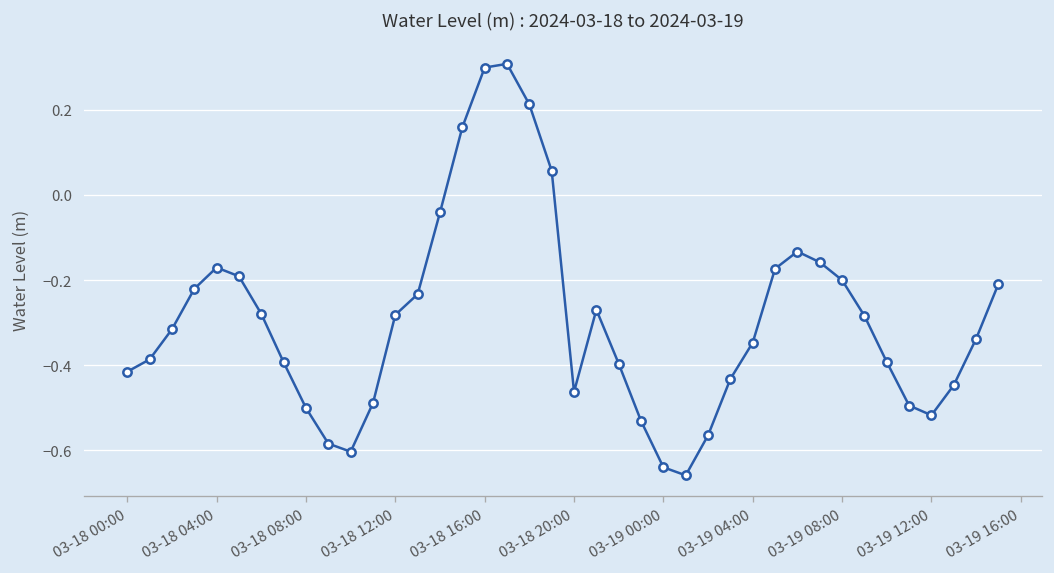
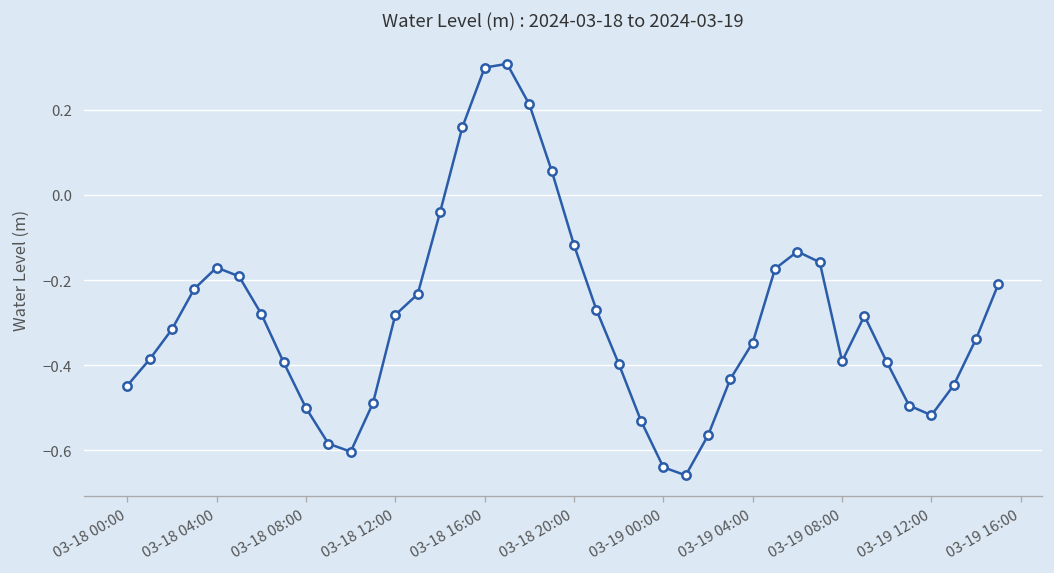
03-18 00:00: -0.42 -> -0.45
03-18 20:00: -0.46 -> -0.12
03-19 08:00: -0.20 -> -0.39
